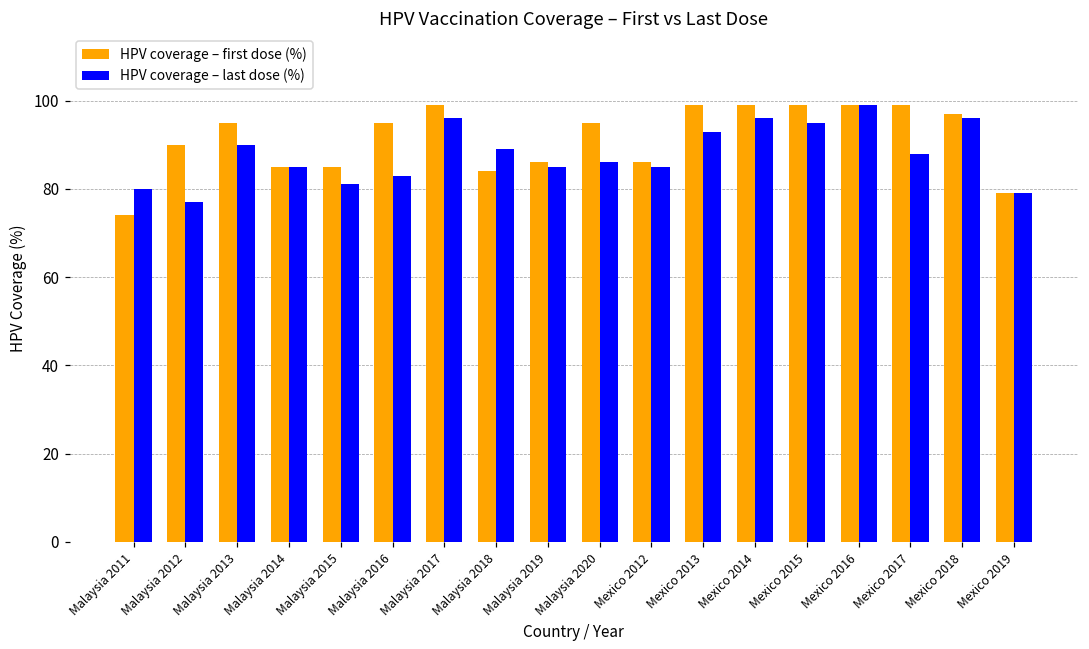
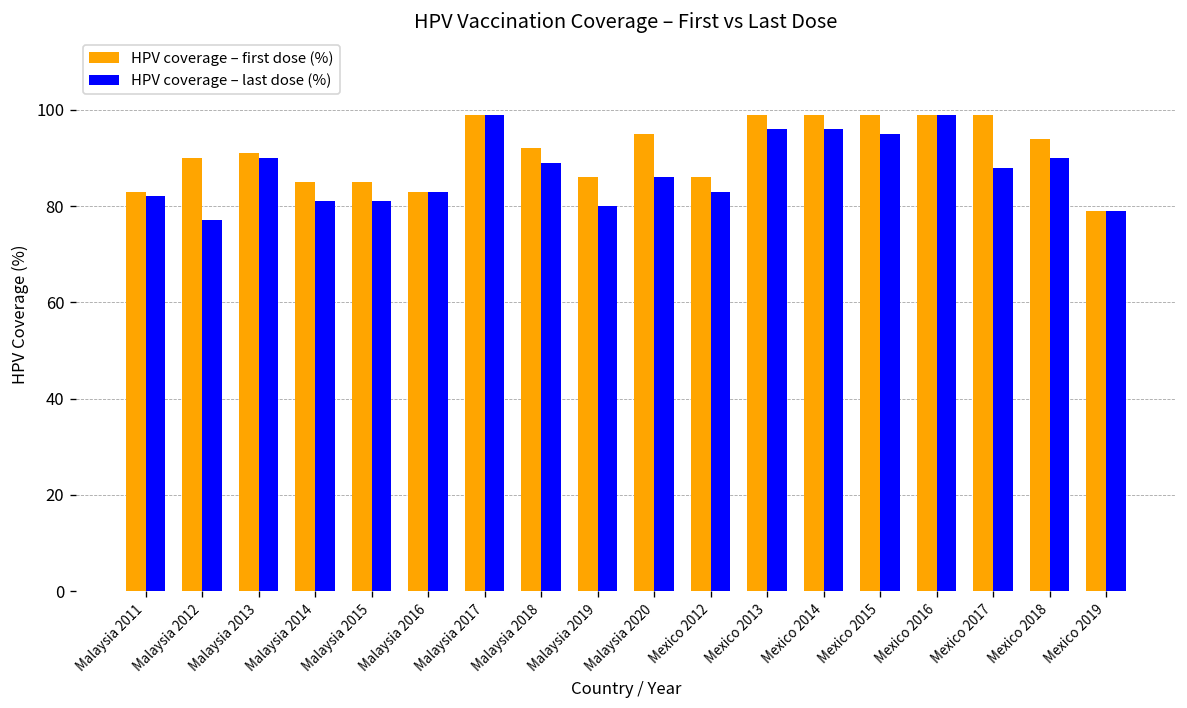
HPV coverage – first dose (%), Malaysia 2011: 74 -> 83
HPV coverage – last dose (%), Malaysia 2011: 80 -> 82
HPV coverage – first dose (%), Malaysia 2013: 95 -> 91
HPV coverage – last dose (%), Malaysia 2014: 85 -> 81
HPV coverage – first dose (%), Malaysia 2016: 95 -> 83
HPV coverage – last dose (%), Malaysia 2017: 96 -> 99
HPV coverage – first dose (%), Malaysia 2018: 84 -> 92
HPV coverage – last dose (%), Malaysia 2019: 85 -> 80
HPV coverage – last dose (%), Mexico 2012: 85 -> 83
HPV coverage – last dose (%), Mexico 2013: 93 -> 96
HPV coverage – first dose (%), Mexico 2018: 97 -> 94
HPV coverage – last dose (%), Mexico 2018: 96 -> 90
